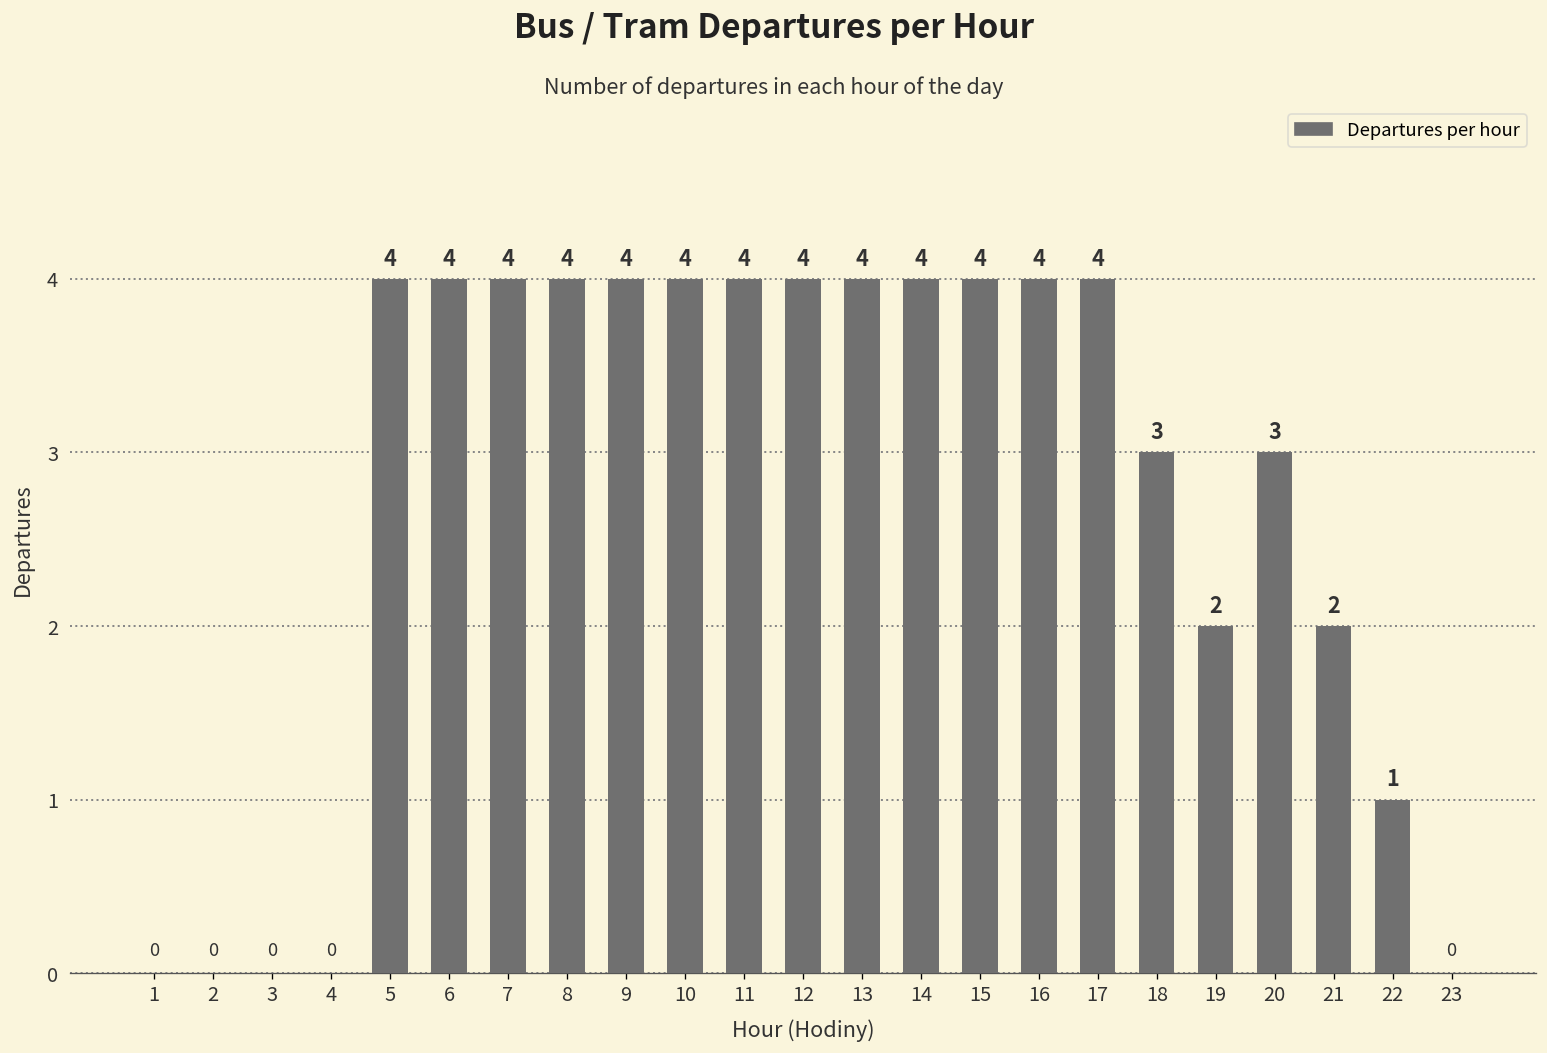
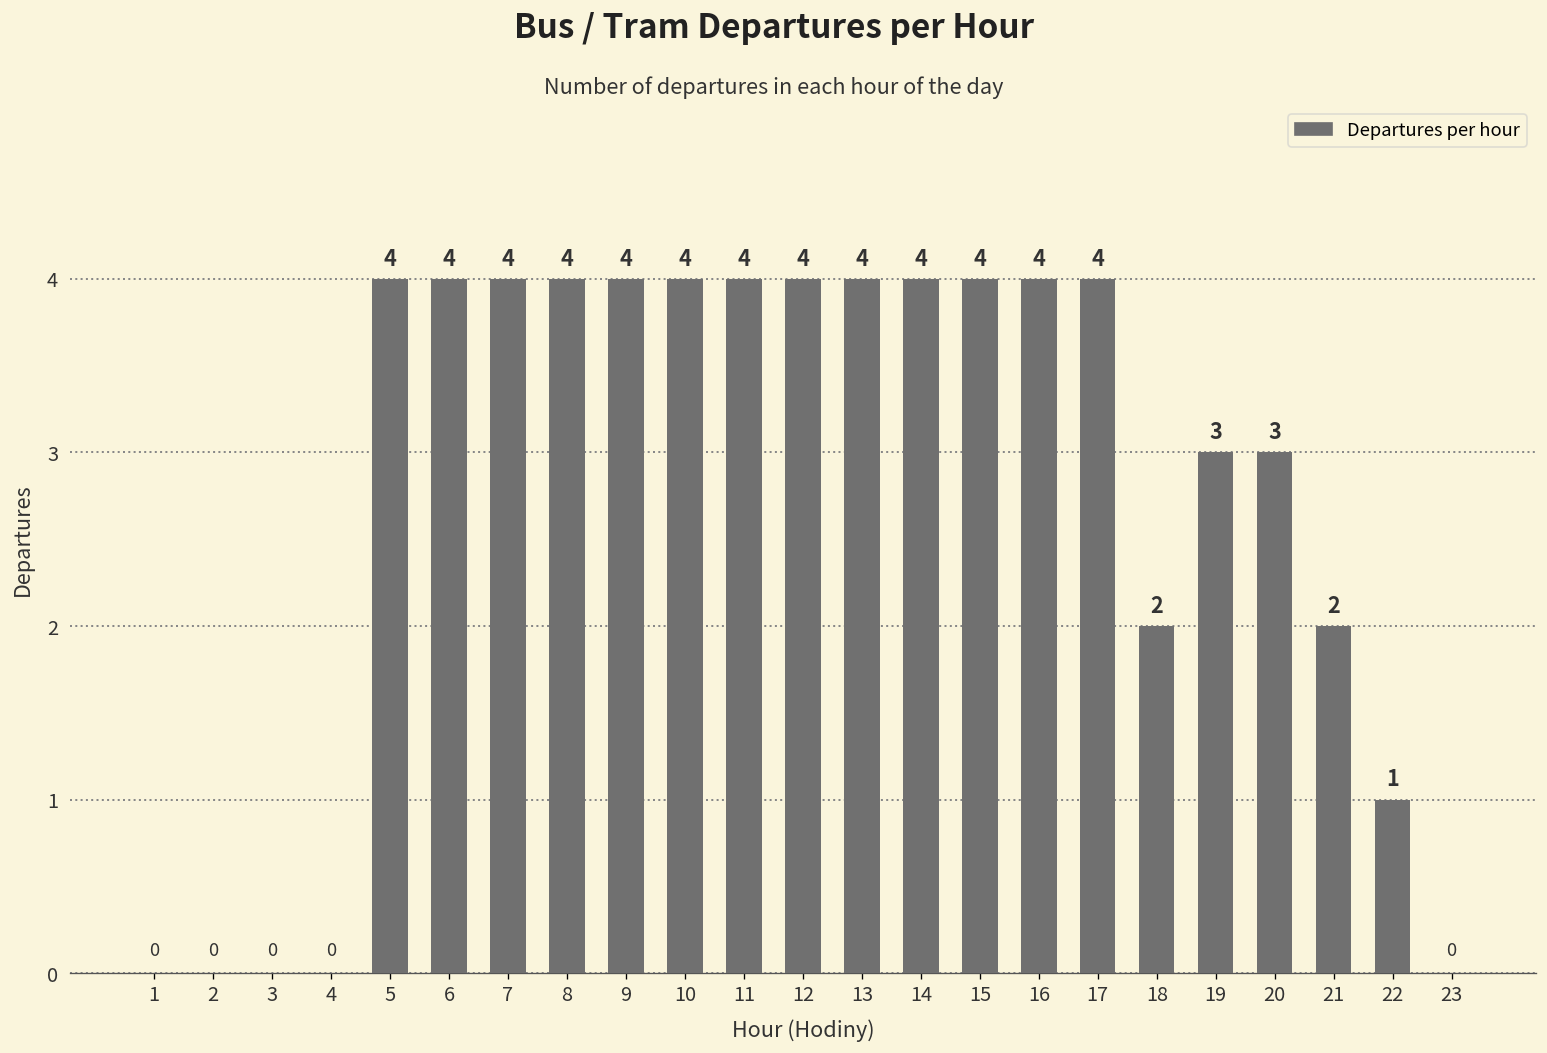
18: 3 -> 2
19: 2 -> 3
